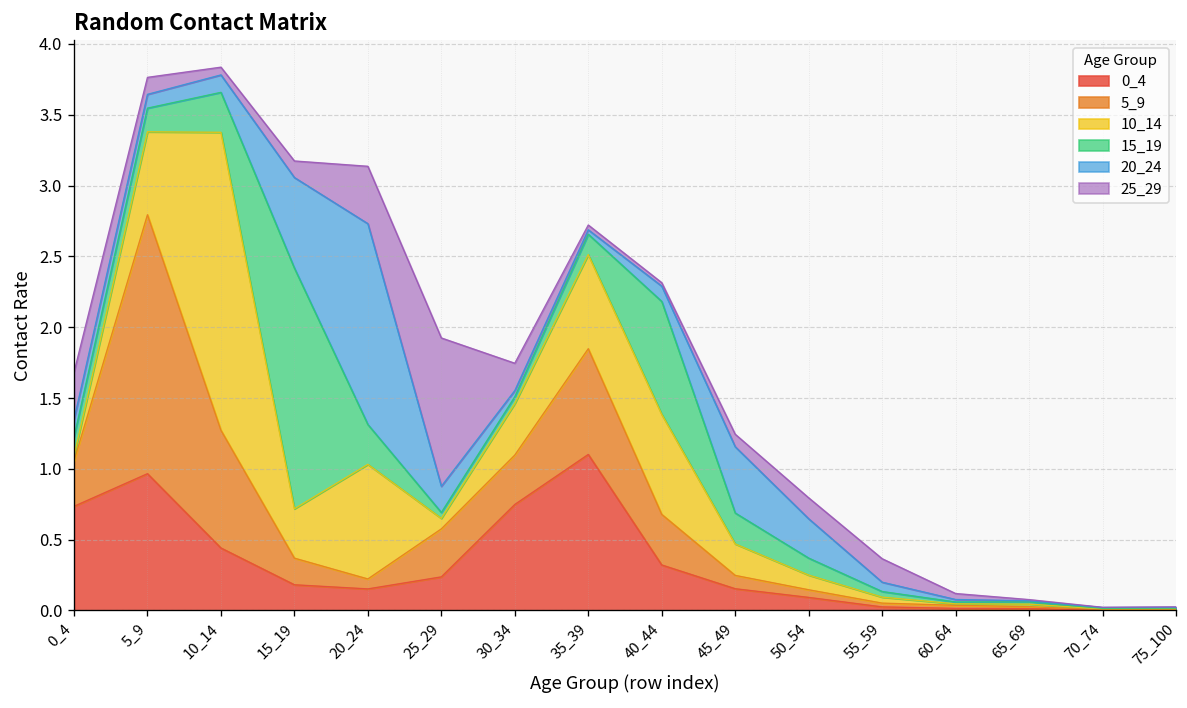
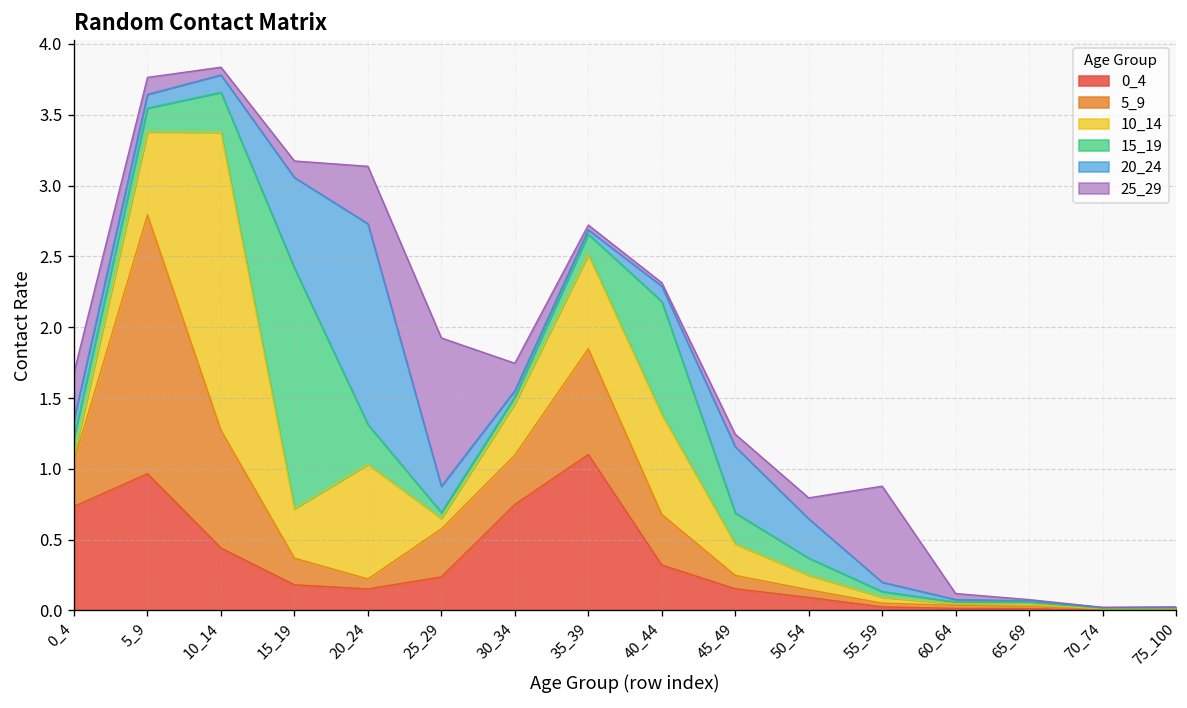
25_29, 55_59: 0.17 -> 0.68
